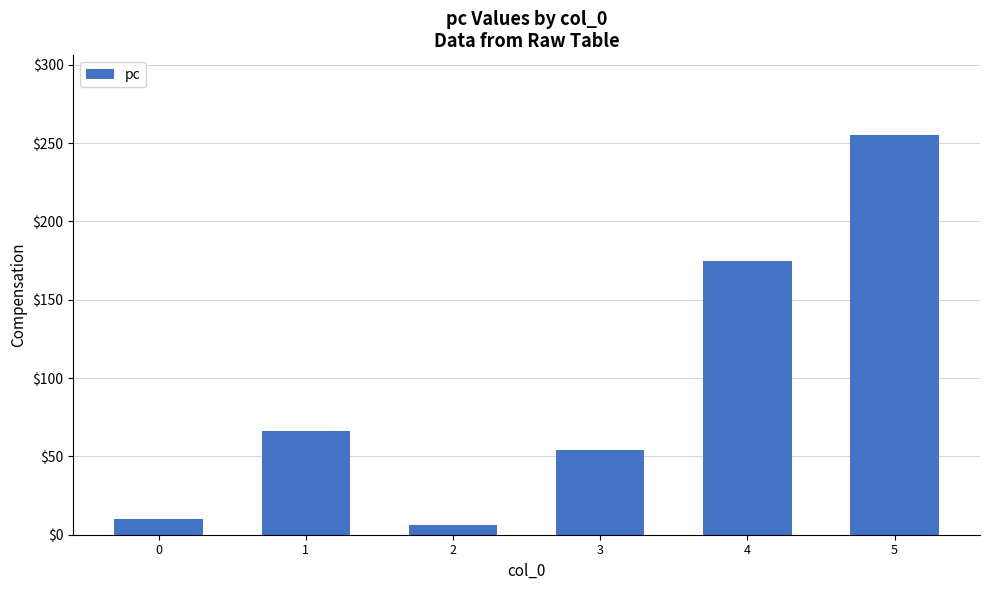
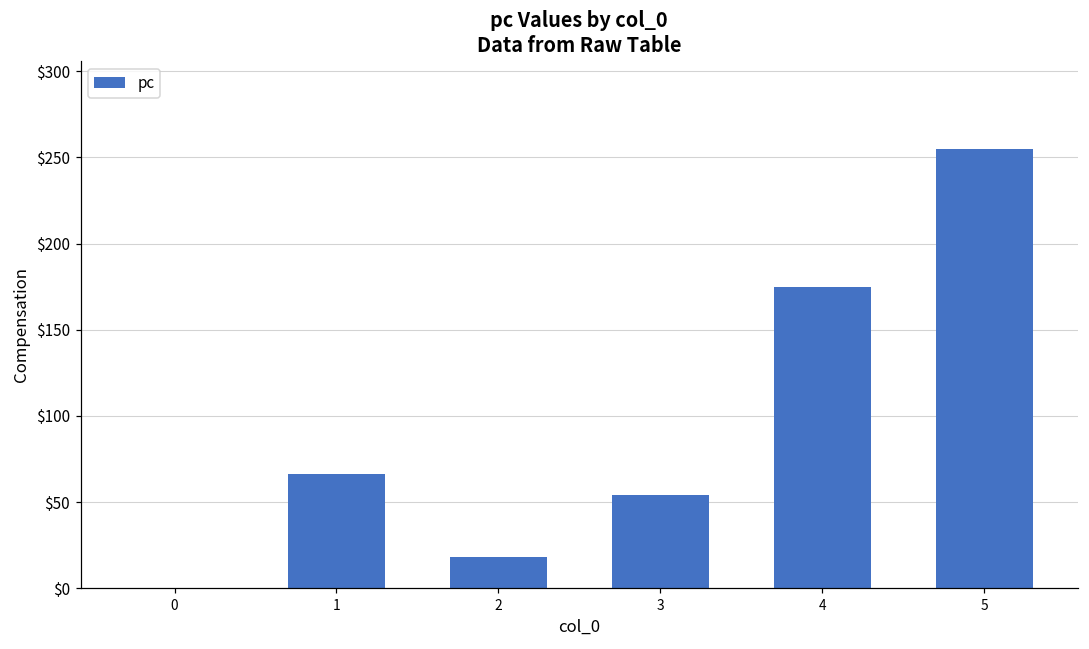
0: $10 -> $0
2: $6 -> $18
